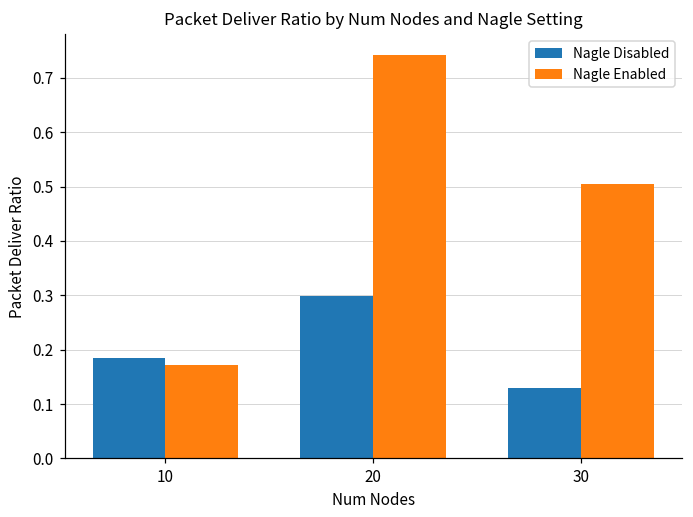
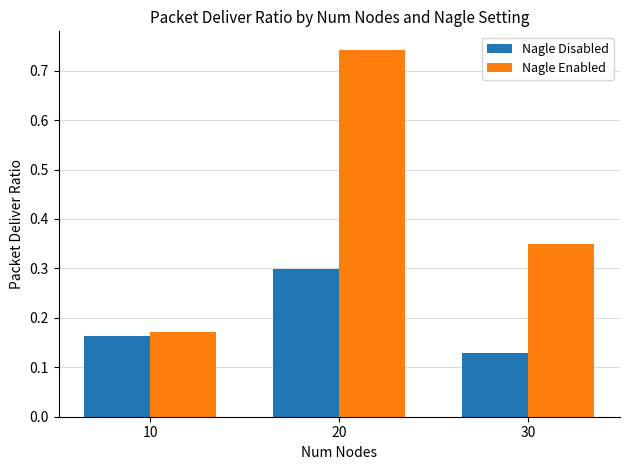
Nagle Disabled, 10: 0.19 -> 0.16
Nagle Enabled, 30: 0.50 -> 0.35
